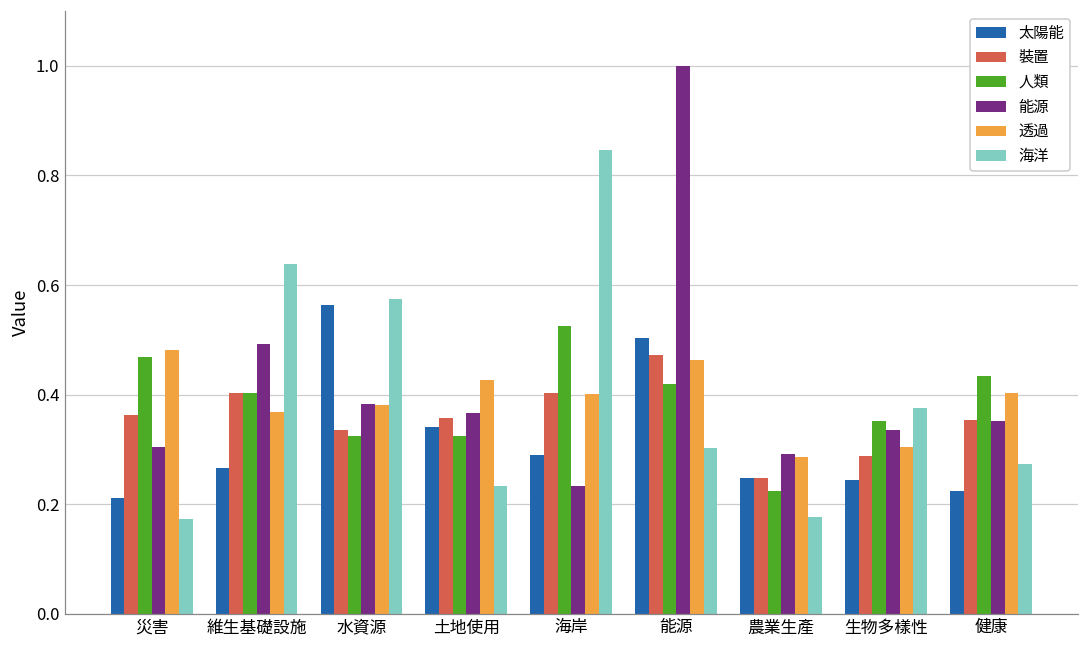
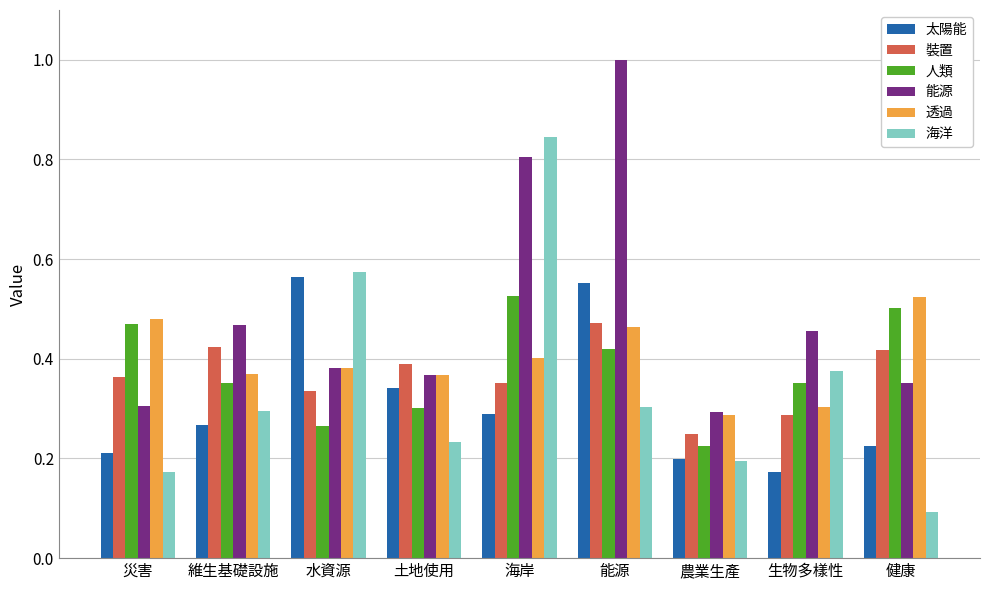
裝置, 維生基礎設施: 0.40 -> 0.42
人類, 維生基礎設施: 0.40 -> 0.35
能源, 維生基礎設施: 0.49 -> 0.47
海洋, 維生基礎設施: 0.64 -> 0.29
人類, 水資源: 0.32 -> 0.26
裝置, 土地使用: 0.36 -> 0.39
人類, 土地使用: 0.32 -> 0.30
透過, 土地使用: 0.43 -> 0.37
裝置, 海岸: 0.40 -> 0.35
能源, 海岸: 0.23 -> 0.81
太陽能, 能源: 0.50 -> 0.55
太陽能, 農業生產: 0.25 -> 0.20
海洋, 農業生產: 0.18 -> 0.20
太陽能, 生物多樣性: 0.24 -> 0.17
能源, 生物多樣性: 0.34 -> 0.46
裝置, 健康: 0.35 -> 0.42
人類, 健康: 0.43 -> 0.50
透過, 健康: 0.40 -> 0.52
海洋, 健康: 0.27 -> 0.09
